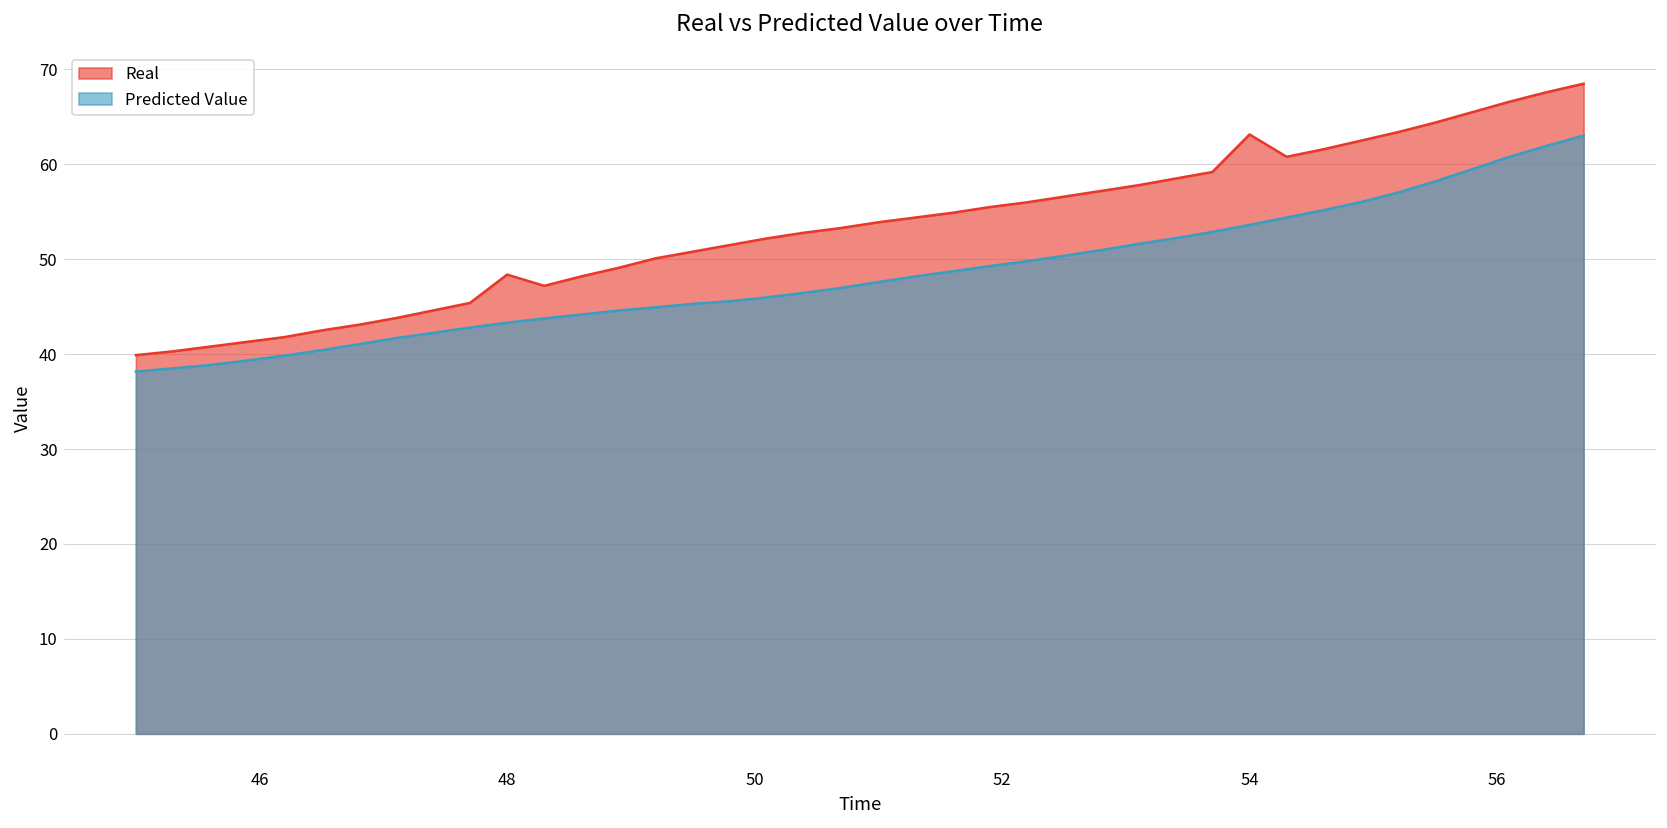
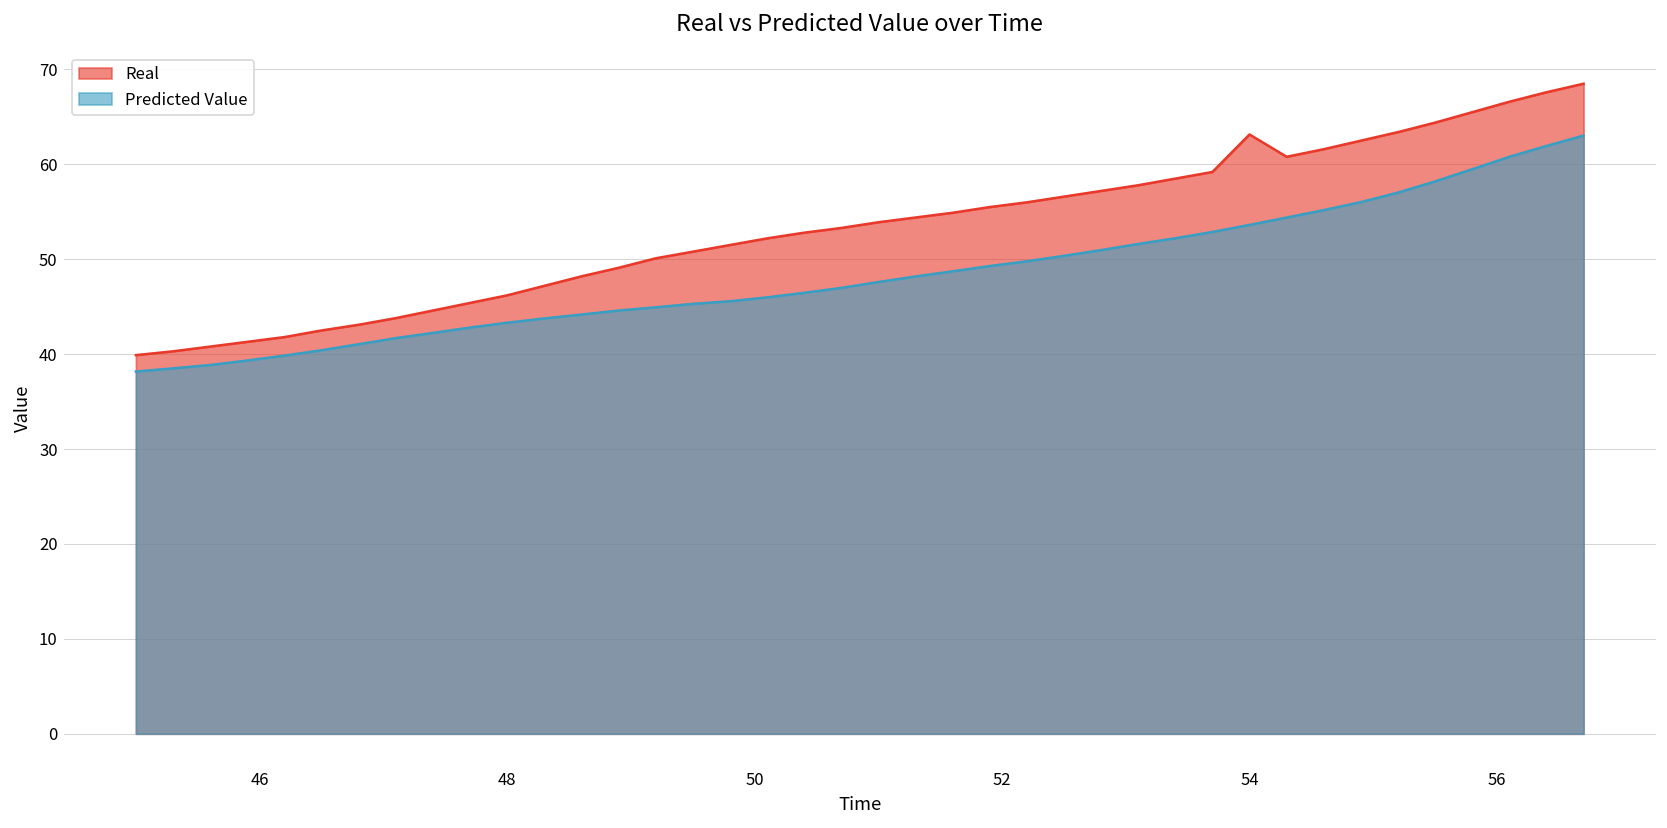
Real, 48: 48 -> 46
